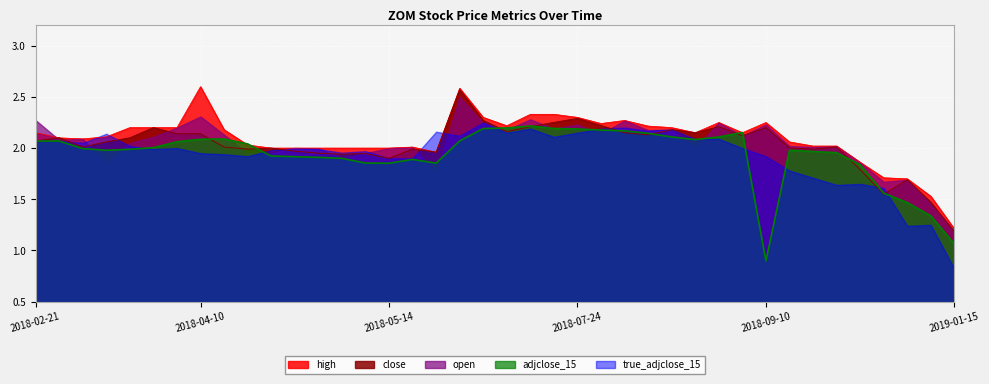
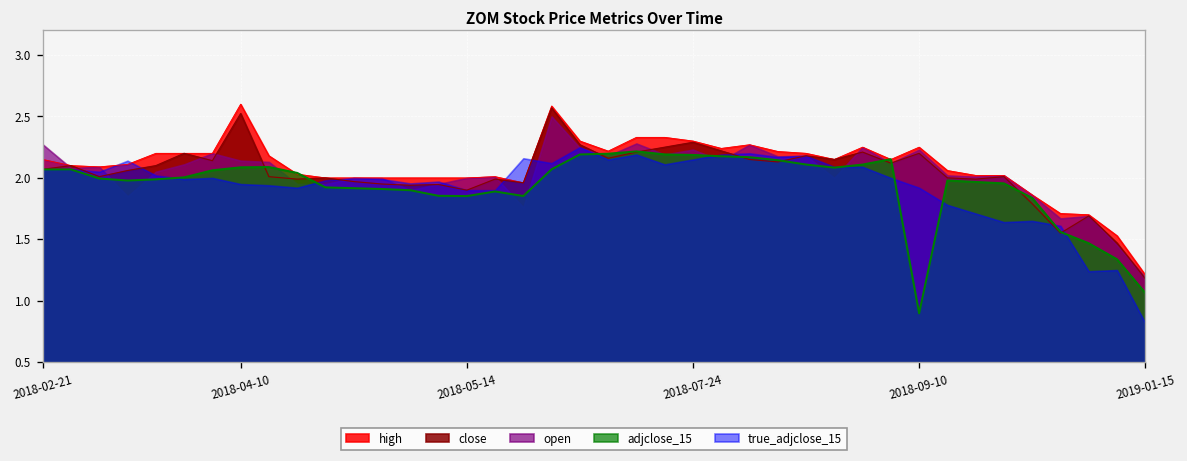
close, 2018-04-10: 2.14 -> 2.52
open, 2018-04-10: 2.31 -> 2.14
